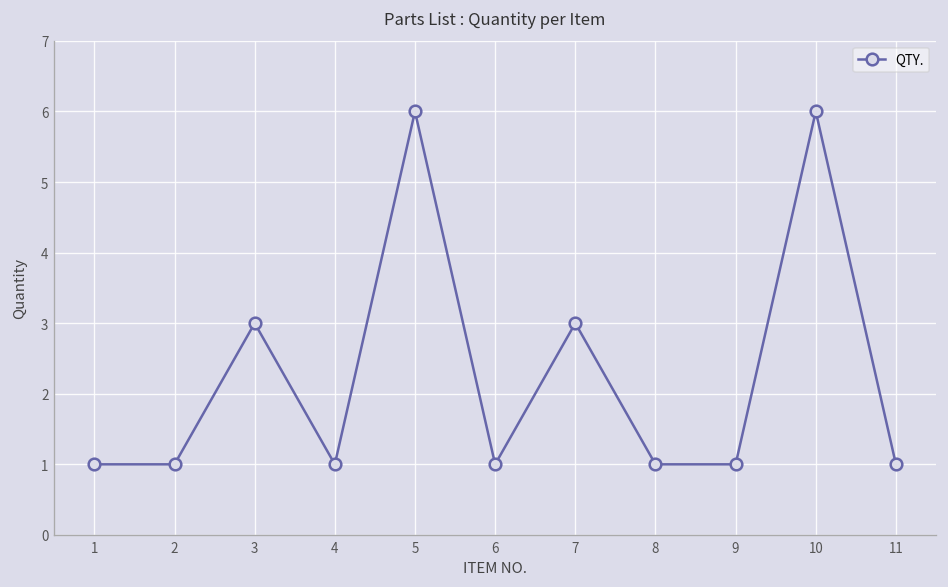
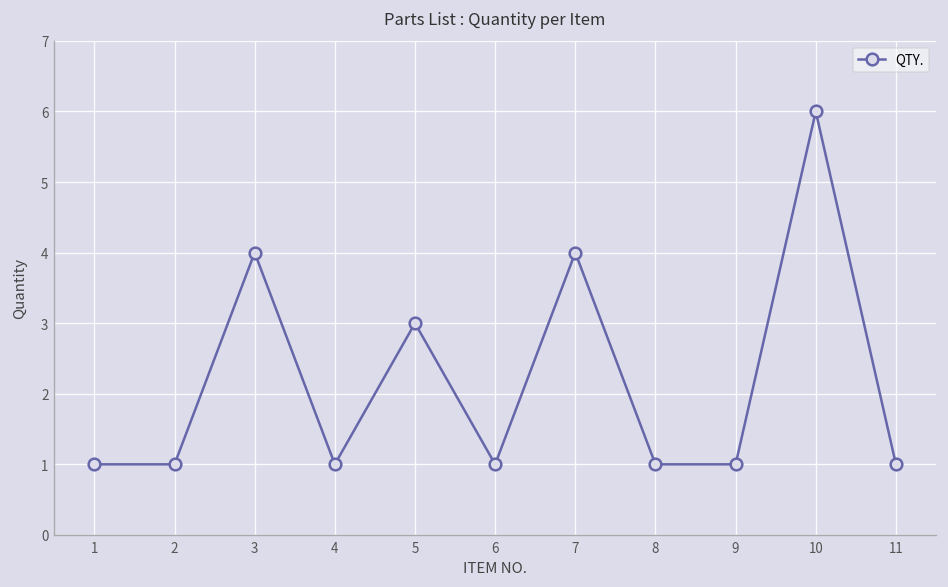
3: 3 -> 4
5: 6 -> 3
7: 3 -> 4
